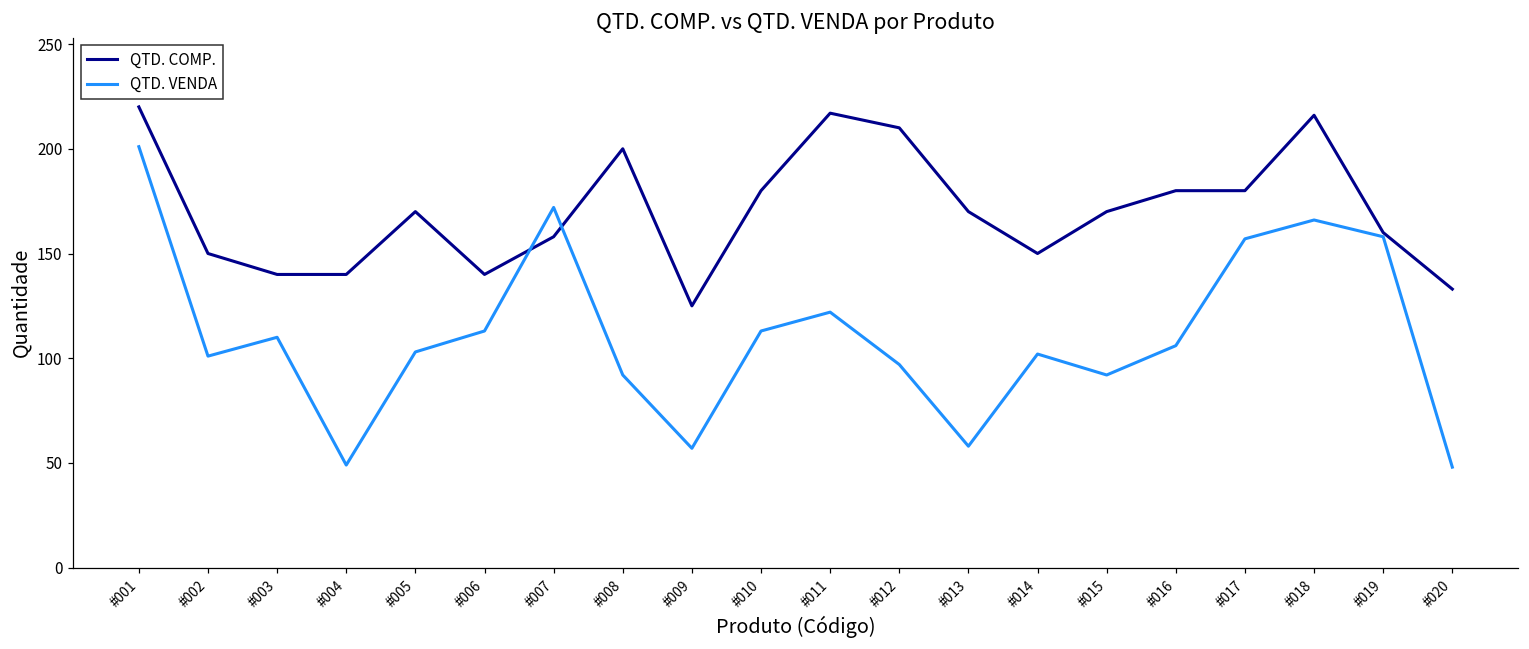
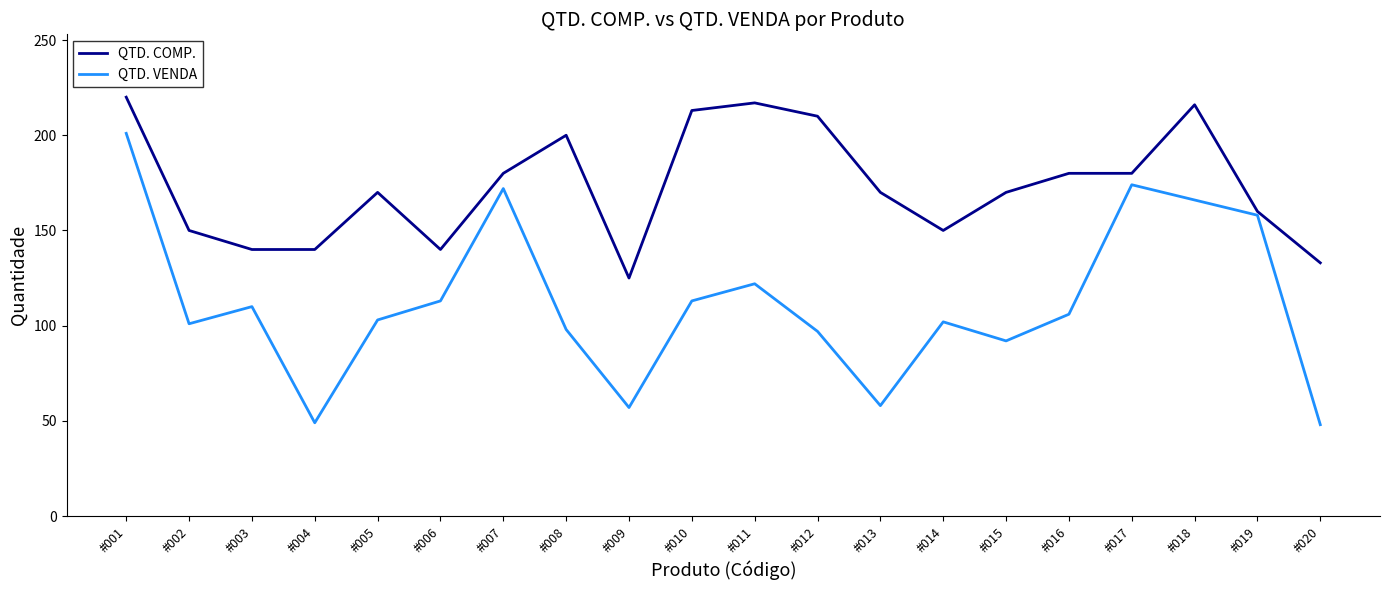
QTD. COMP., #007: 158 -> 180
QTD. VENDA, #008: 92 -> 98
QTD. COMP., #010: 180 -> 213
QTD. VENDA, #017: 157 -> 174
